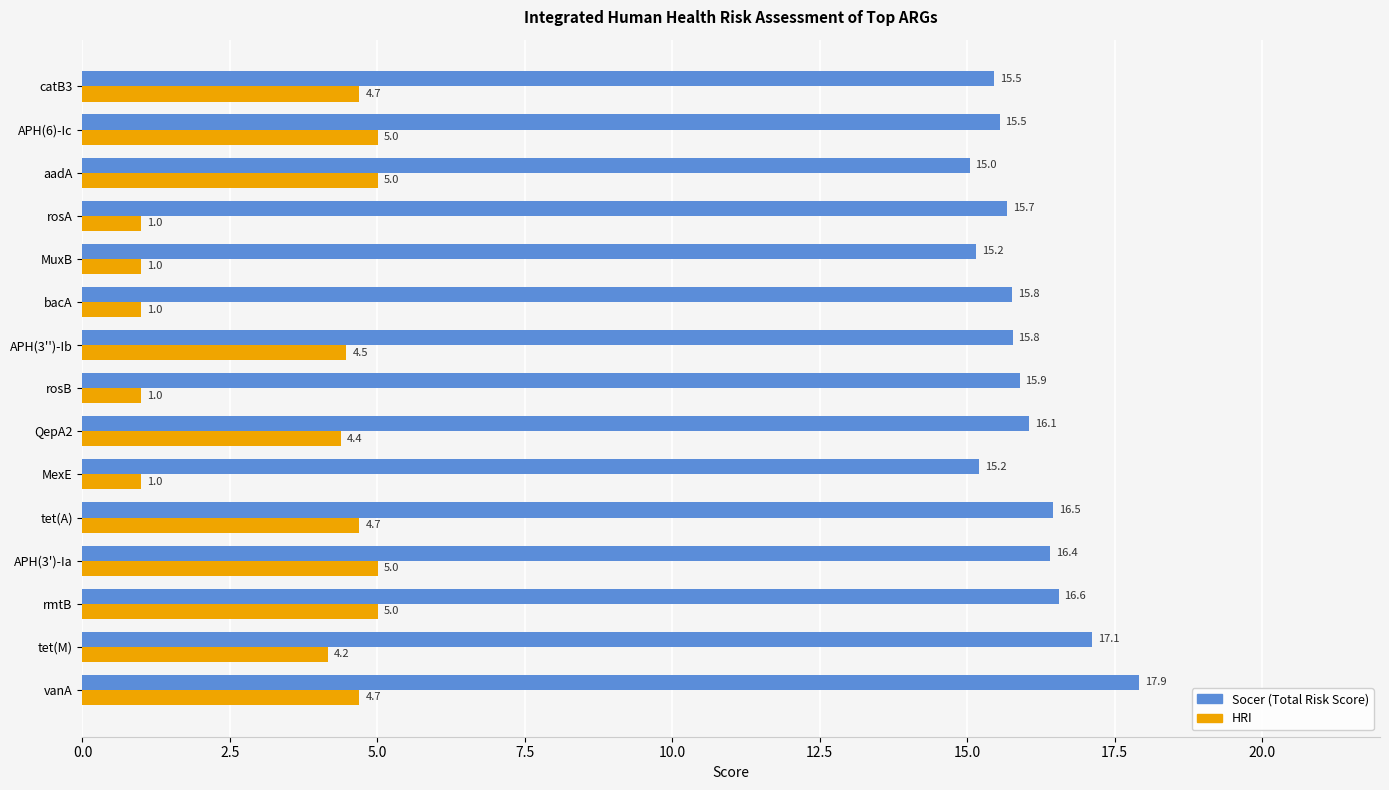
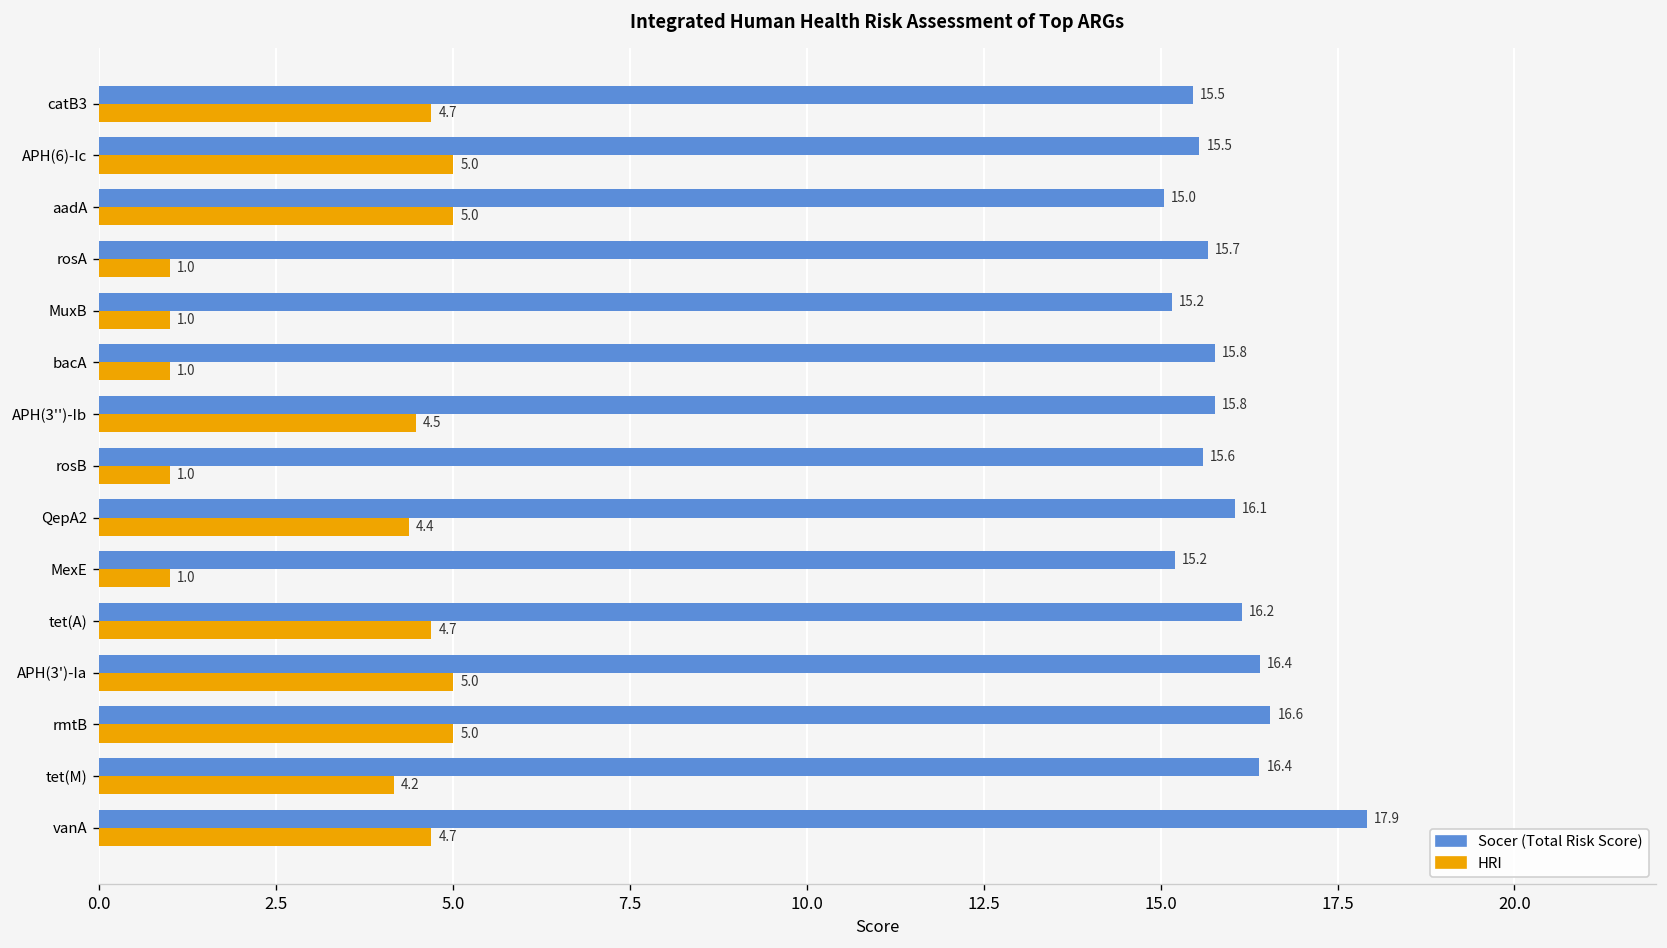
Socer (Total Risk Score), rosB: 15.9 -> 15.6
Socer (Total Risk Score), tet(A): 16.5 -> 16.2
Socer (Total Risk Score), tet(M): 17.1 -> 16.4
